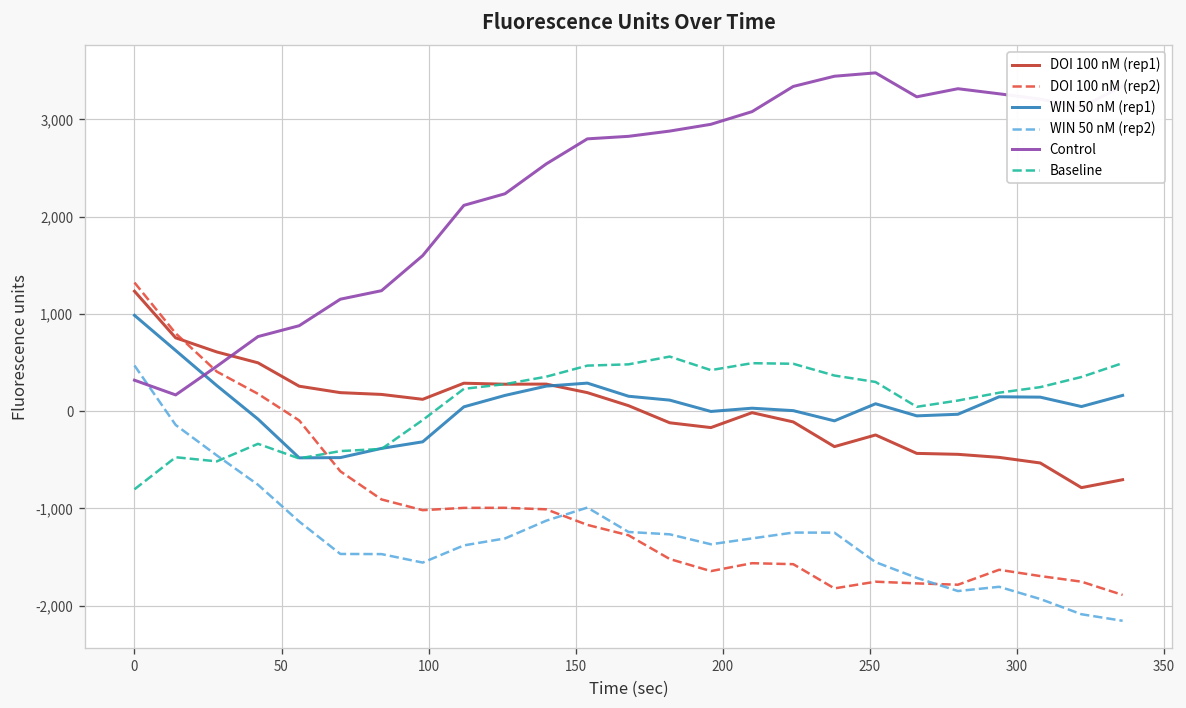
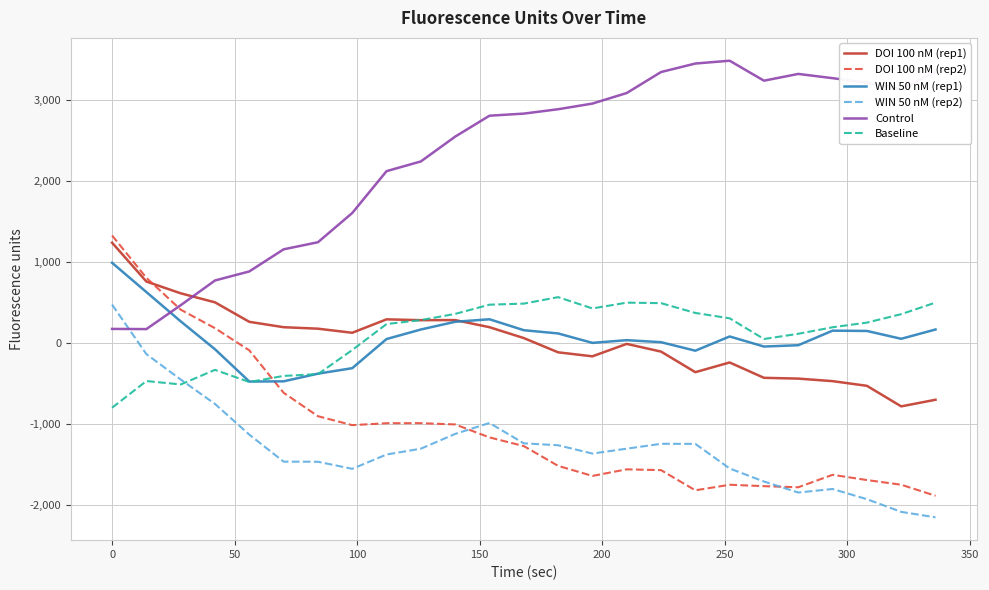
Control, 0: 300 -> 200
